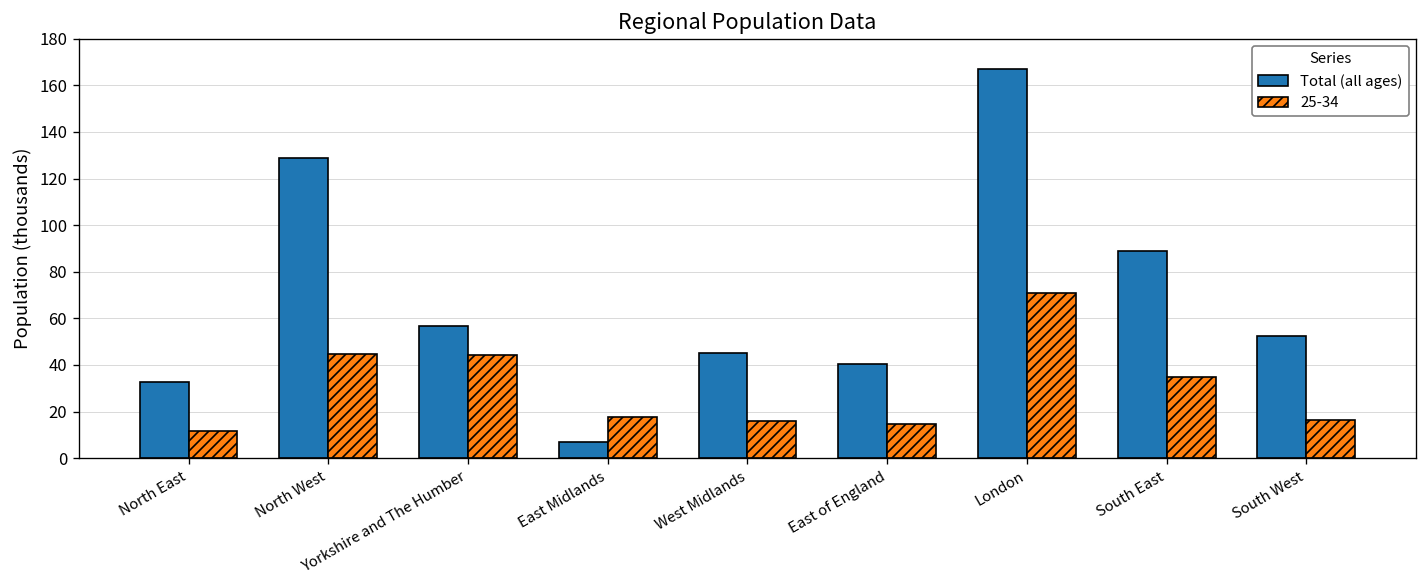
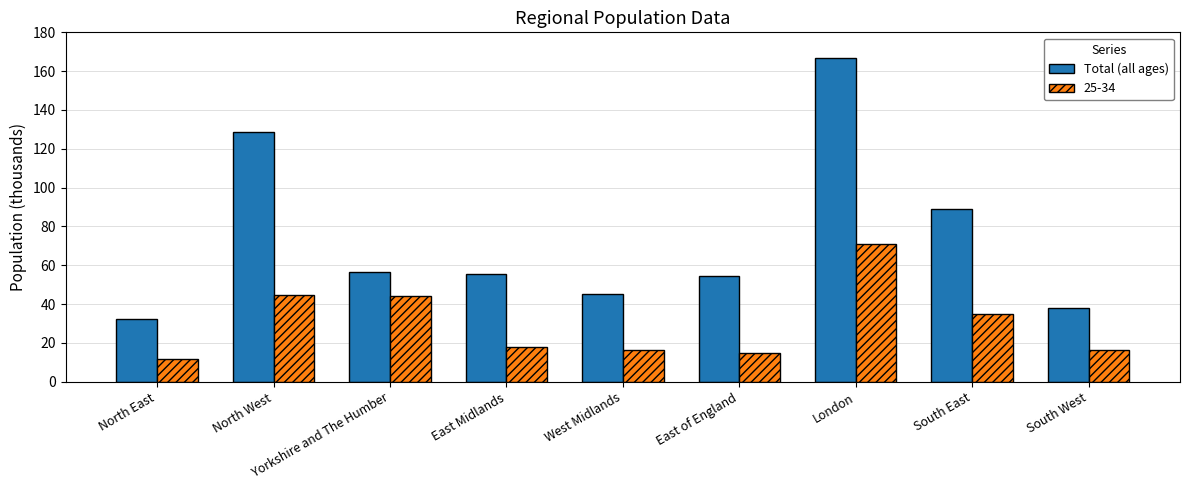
Total (all ages), East Midlands: 7 -> 55
Total (all ages), East of England: 40 -> 54
Total (all ages), South West: 52 -> 38
